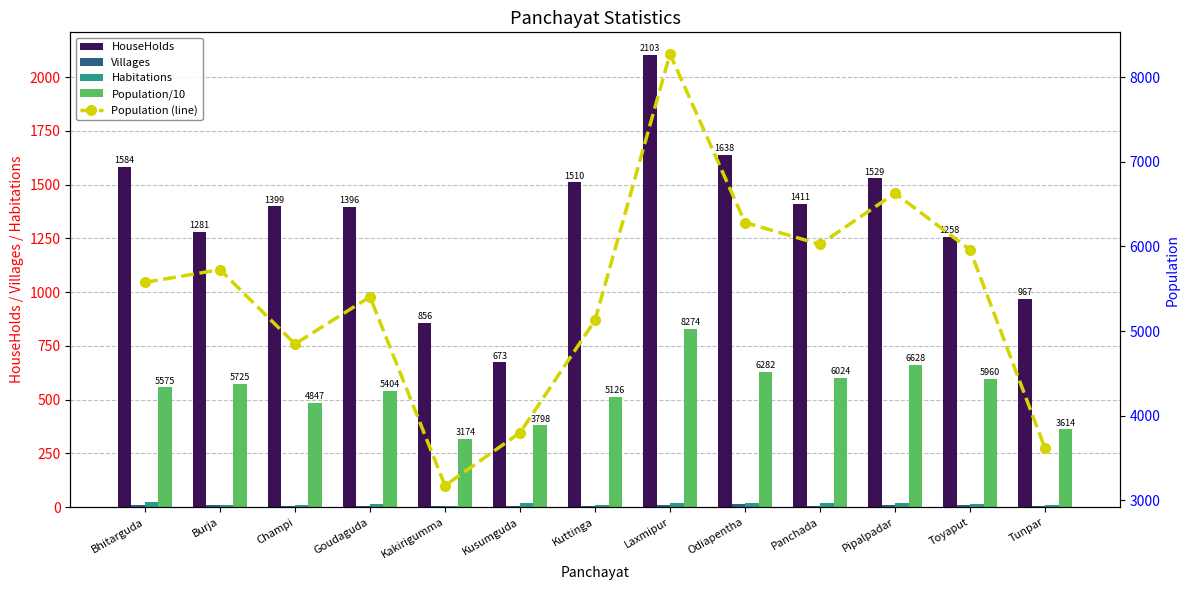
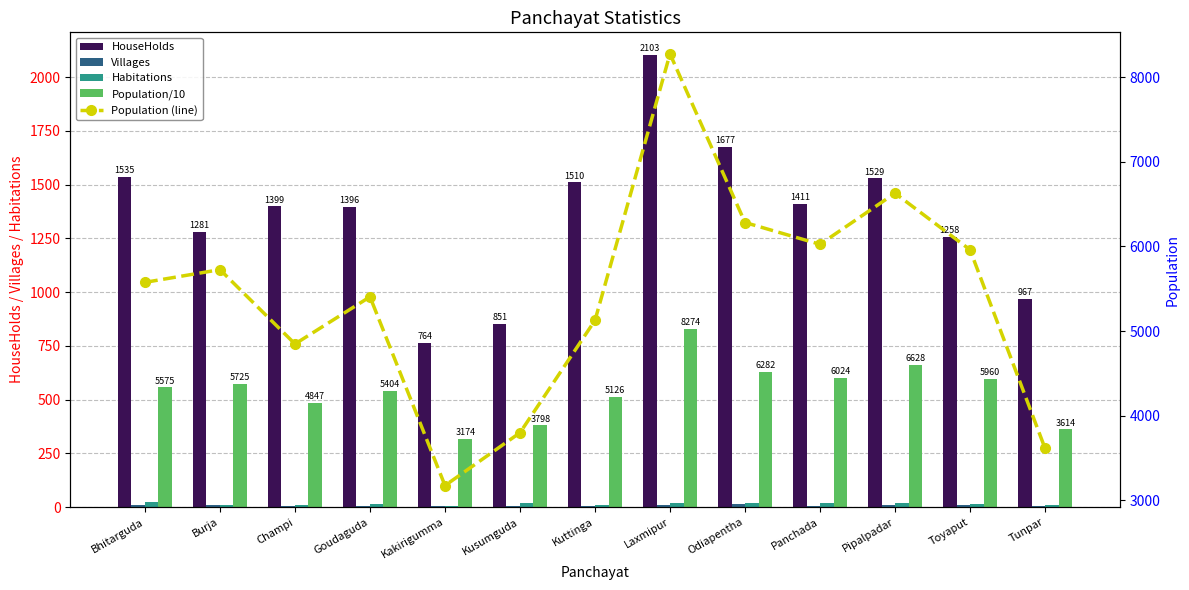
HouseHolds, Bhitarguda: 1584 -> 1535
HouseHolds, Kakirigumma: 856 -> 764
HouseHolds, Kusumguda: 673 -> 851
HouseHolds, Odiapentha: 1638 -> 1677
